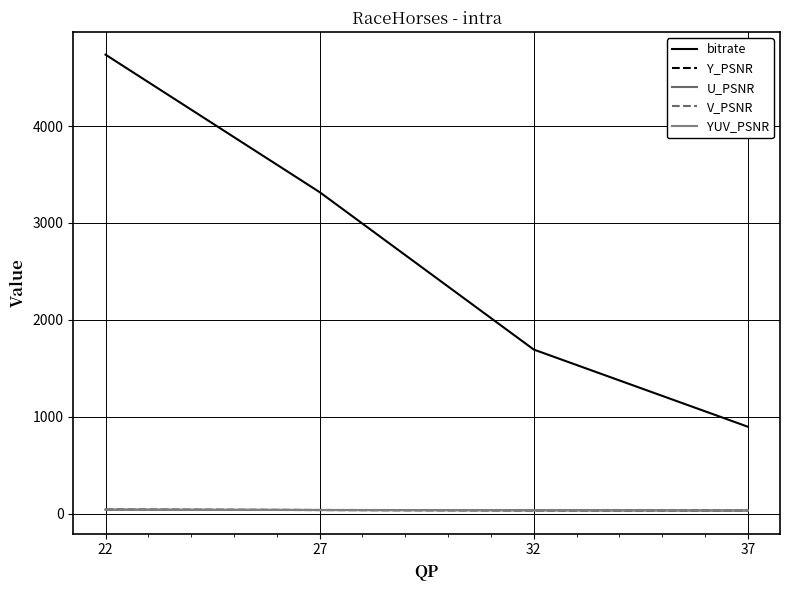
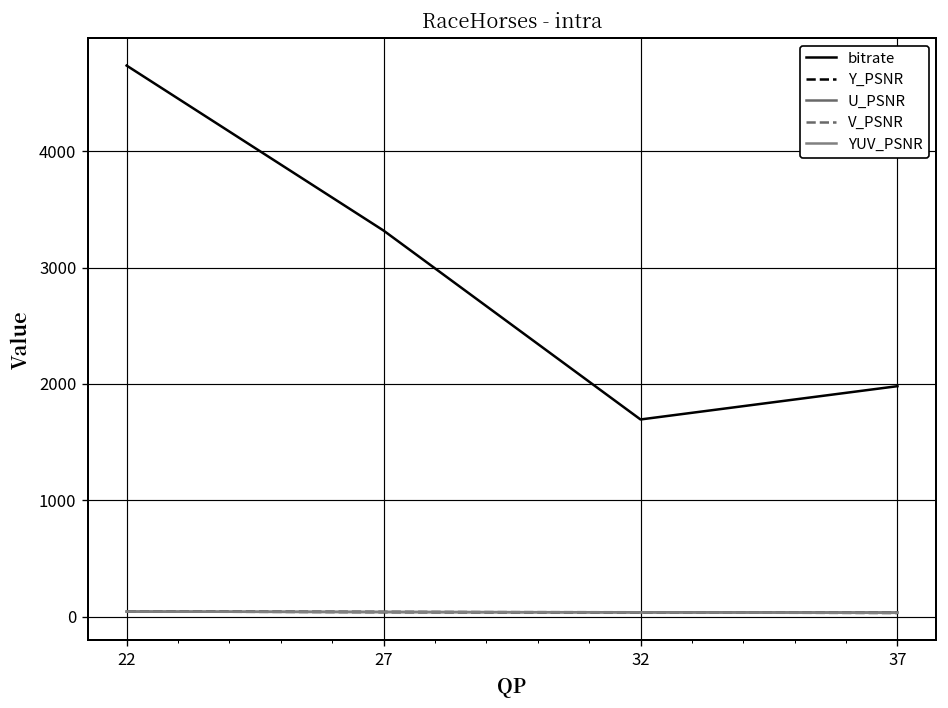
bitrate, 37: 900 -> 2000
